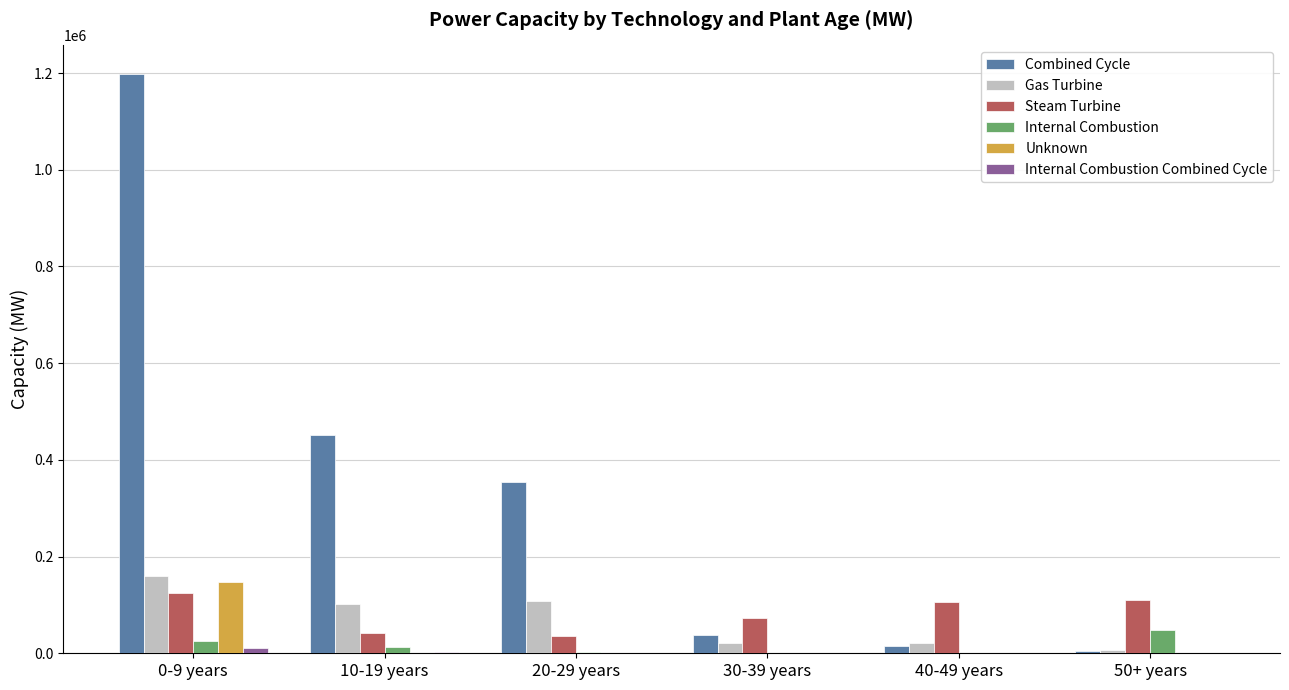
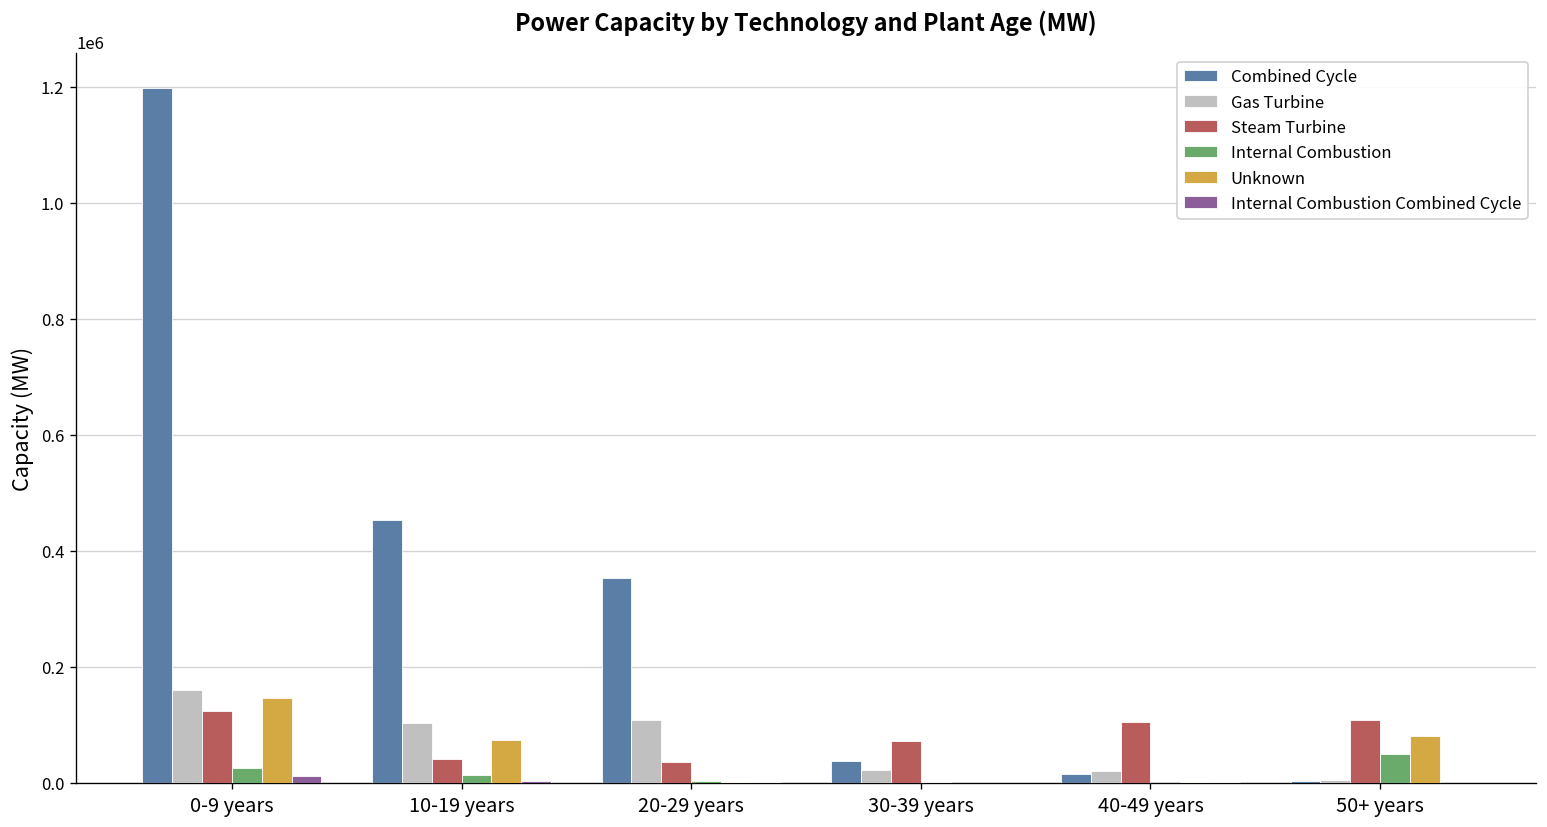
Unknown, 10-19 years: 0 -> 70000
Unknown, 50+ years: 0 -> 80000
